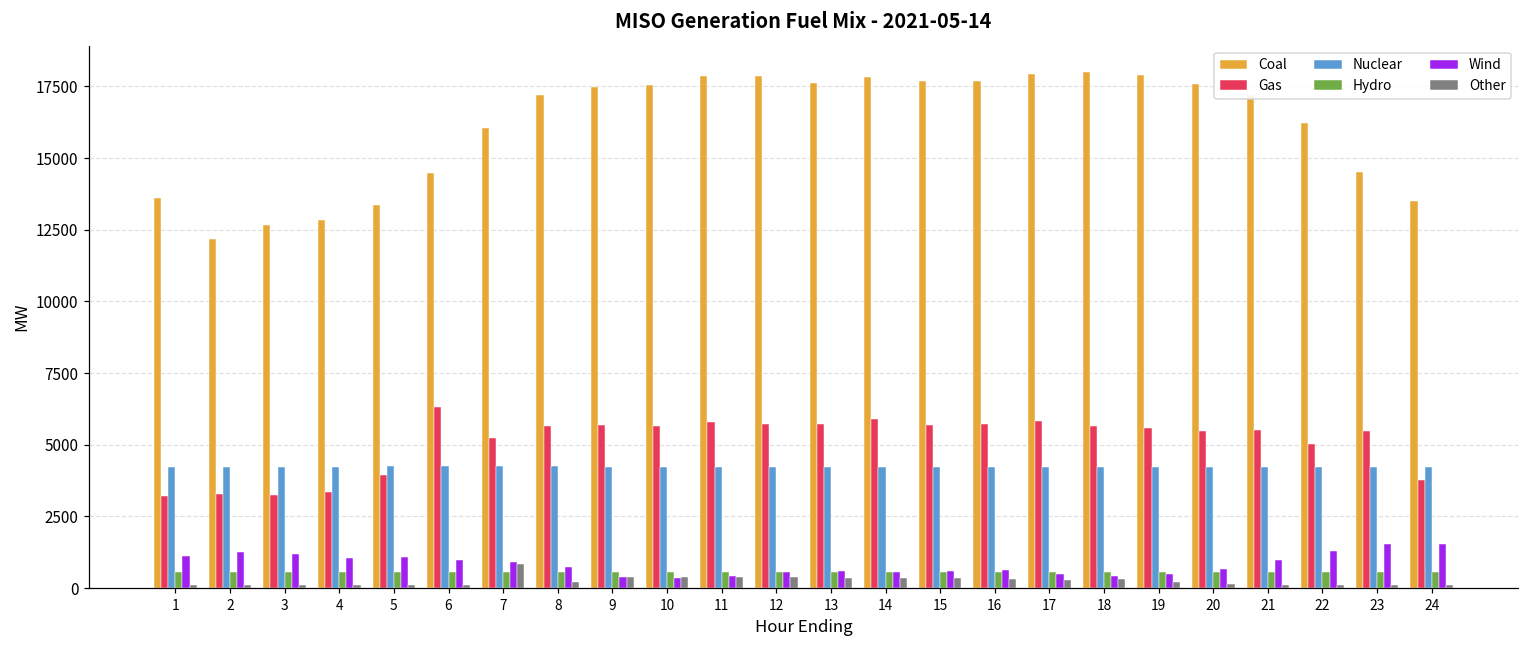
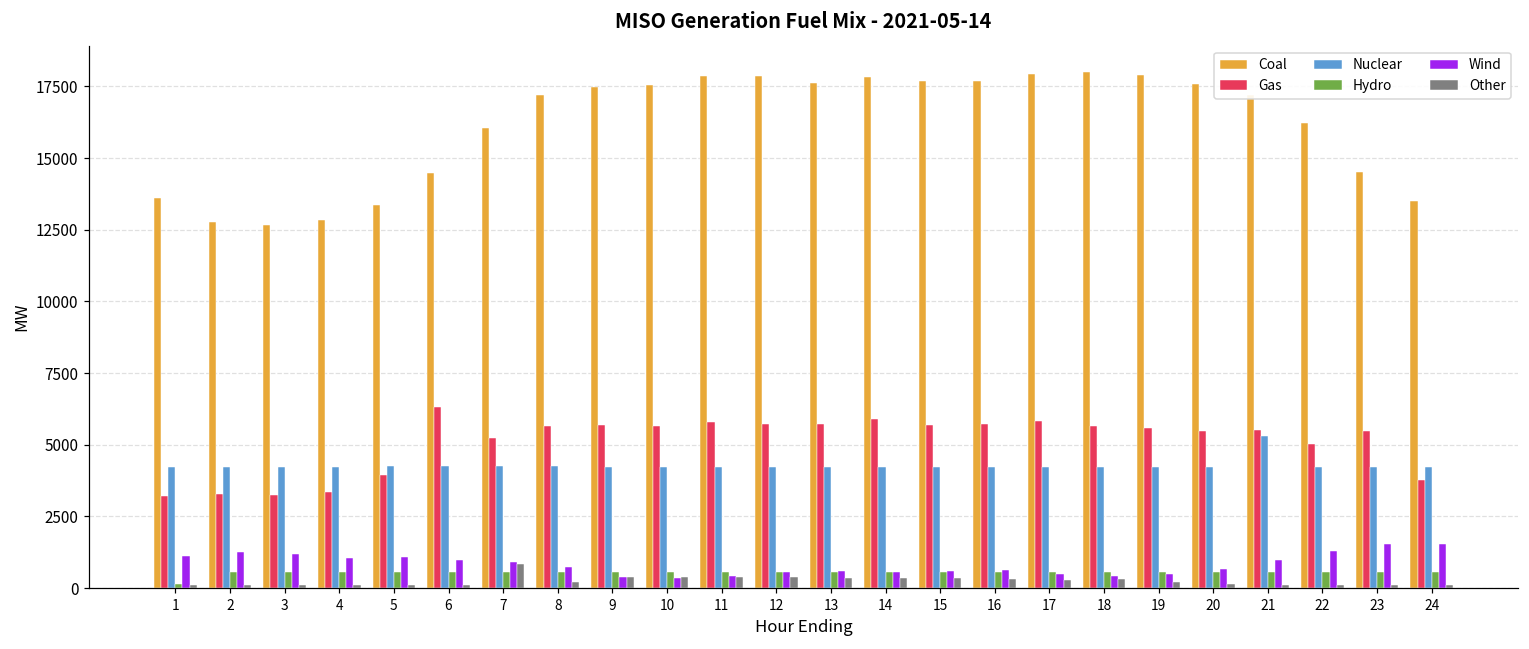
Hydro, 1: 600 -> 200
Coal, 2: 12200 -> 12800
Nuclear, 21: 4200 -> 5300
